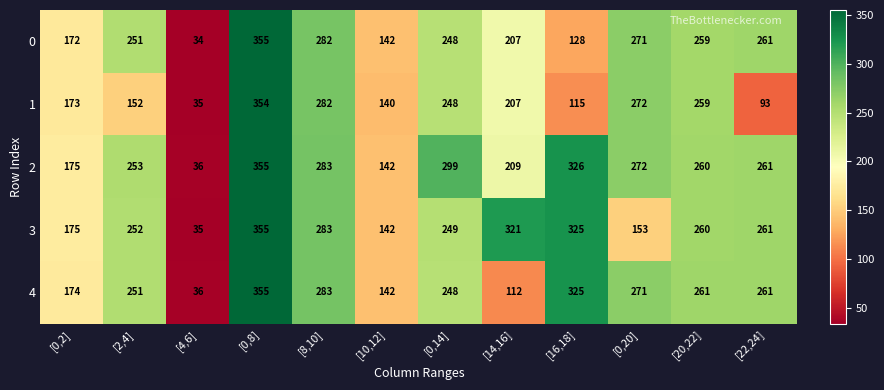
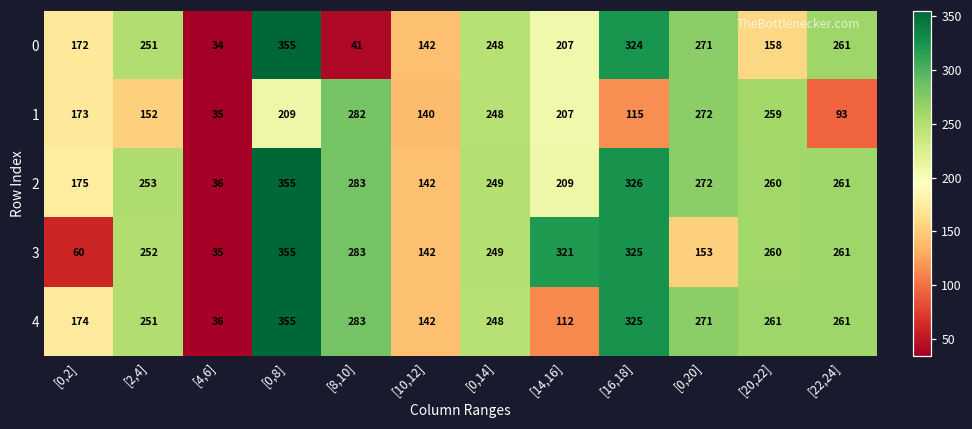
0, [8,10]: 282 -> 41
0, [16,18]: 128 -> 324
0, [20,22]: 259 -> 158
1, [0,8]: 354 -> 209
2, [0,14]: 299 -> 249
3, [0,2]: 175 -> 60
